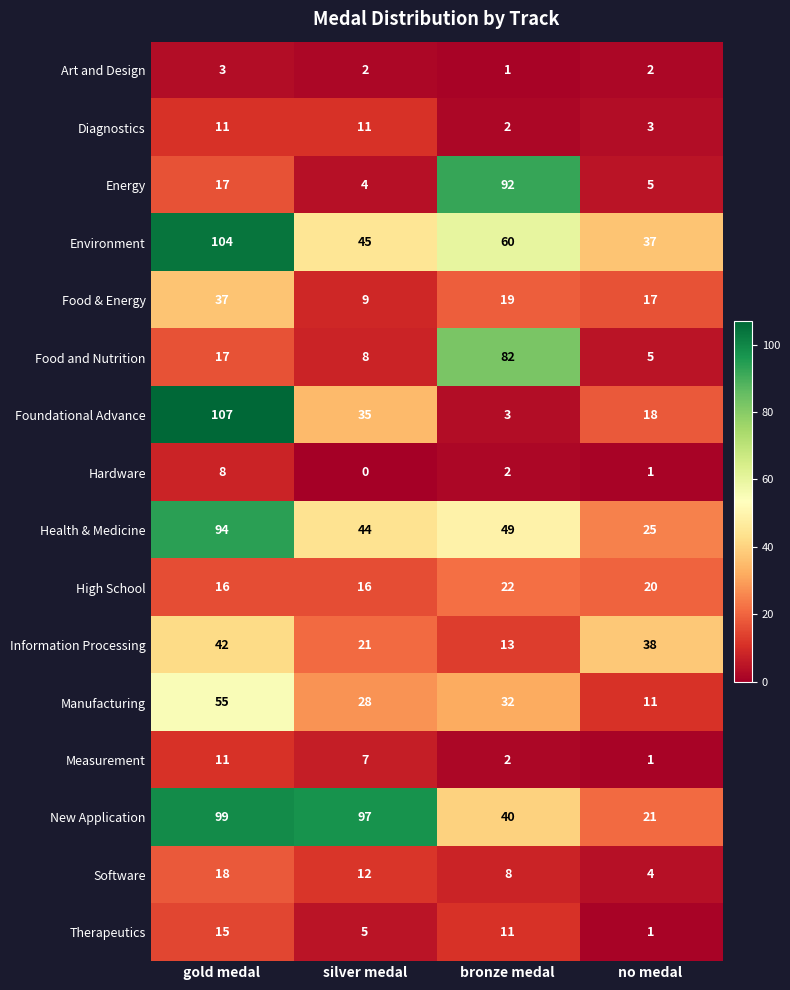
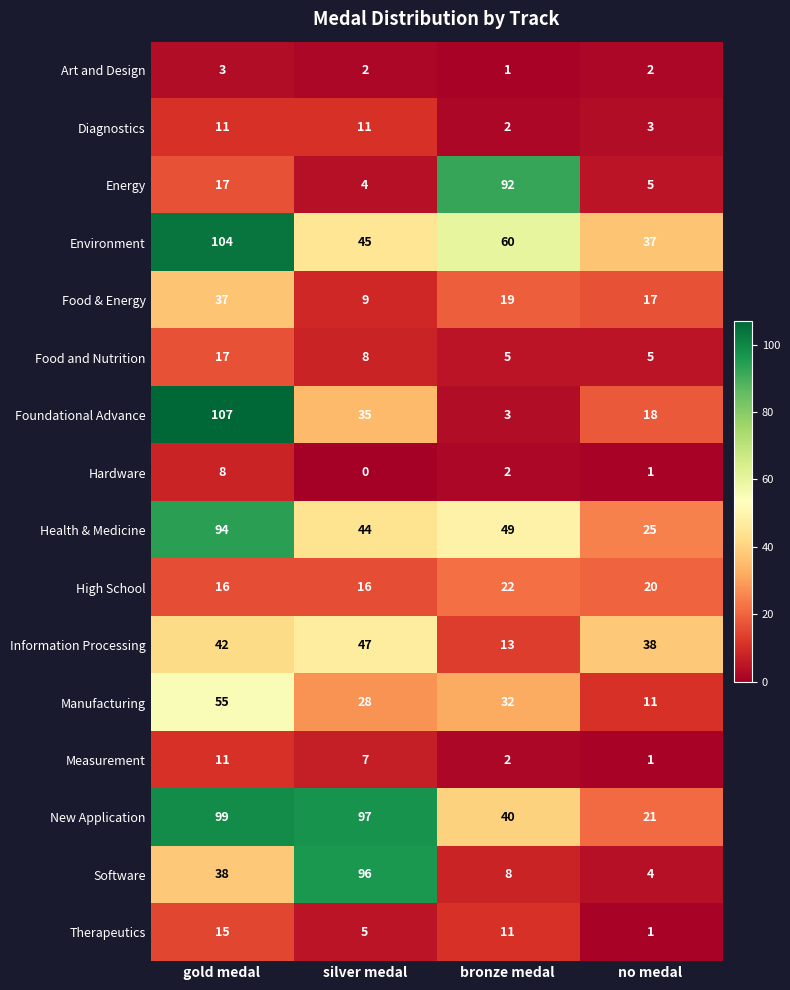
Food and Nutrition, bronze medal: 82 -> 5
Information Processing, silver medal: 21 -> 47
Software, gold medal: 18 -> 38
Software, silver medal: 12 -> 96
